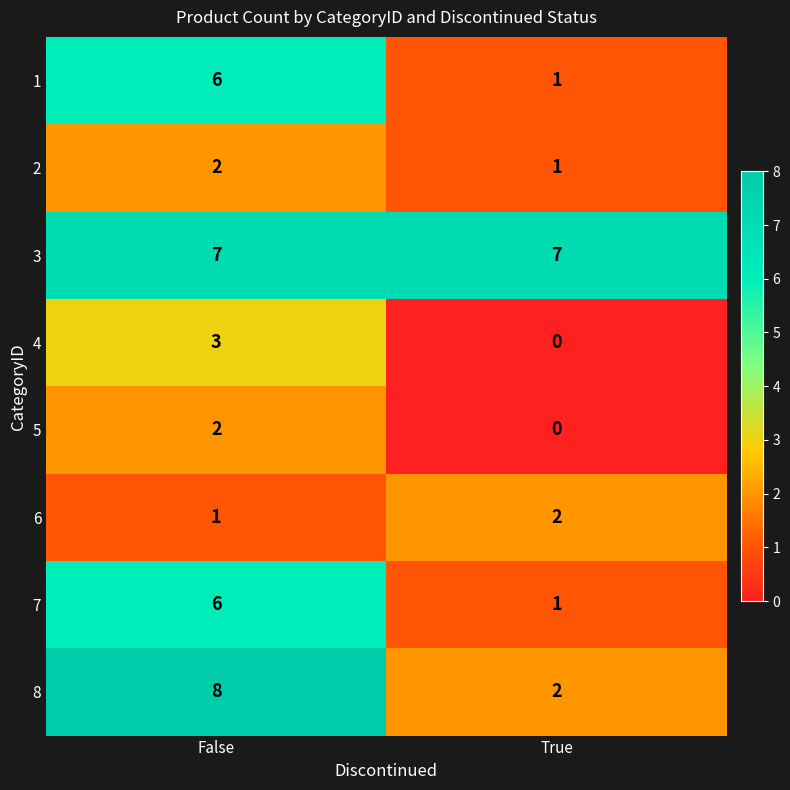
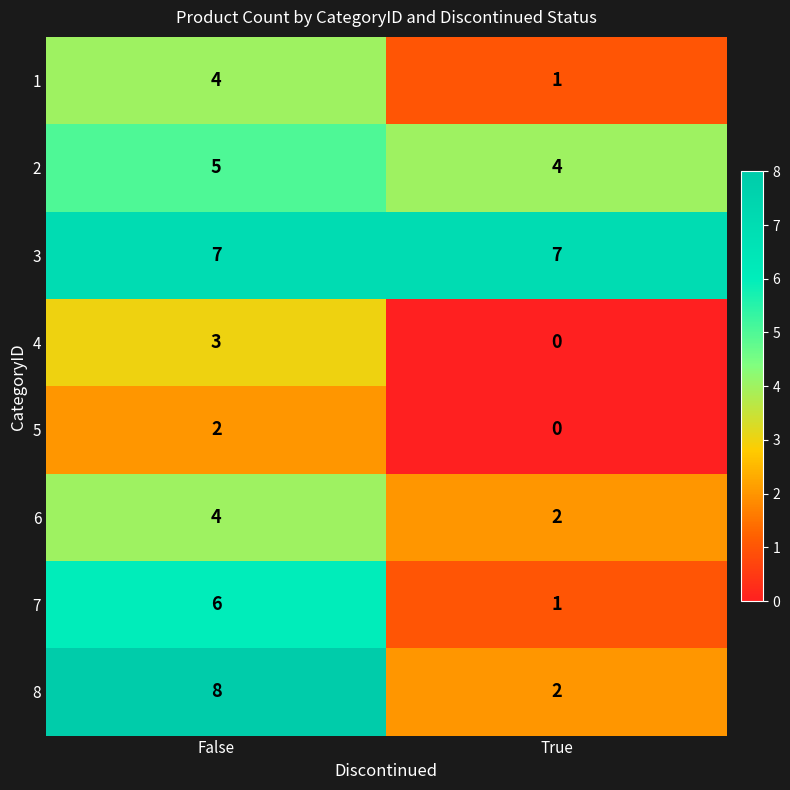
1, False: 6 -> 4
2, False: 2 -> 5
2, True: 1 -> 4
6, False: 1 -> 4
